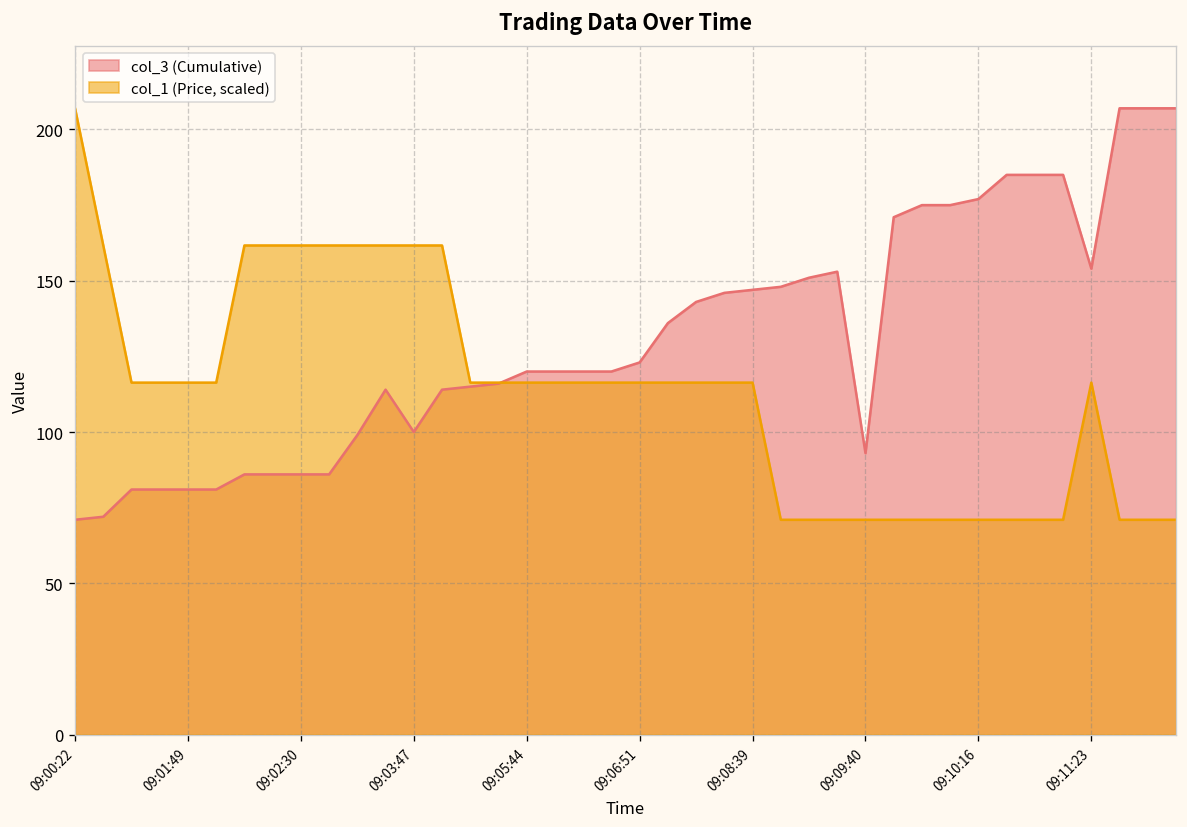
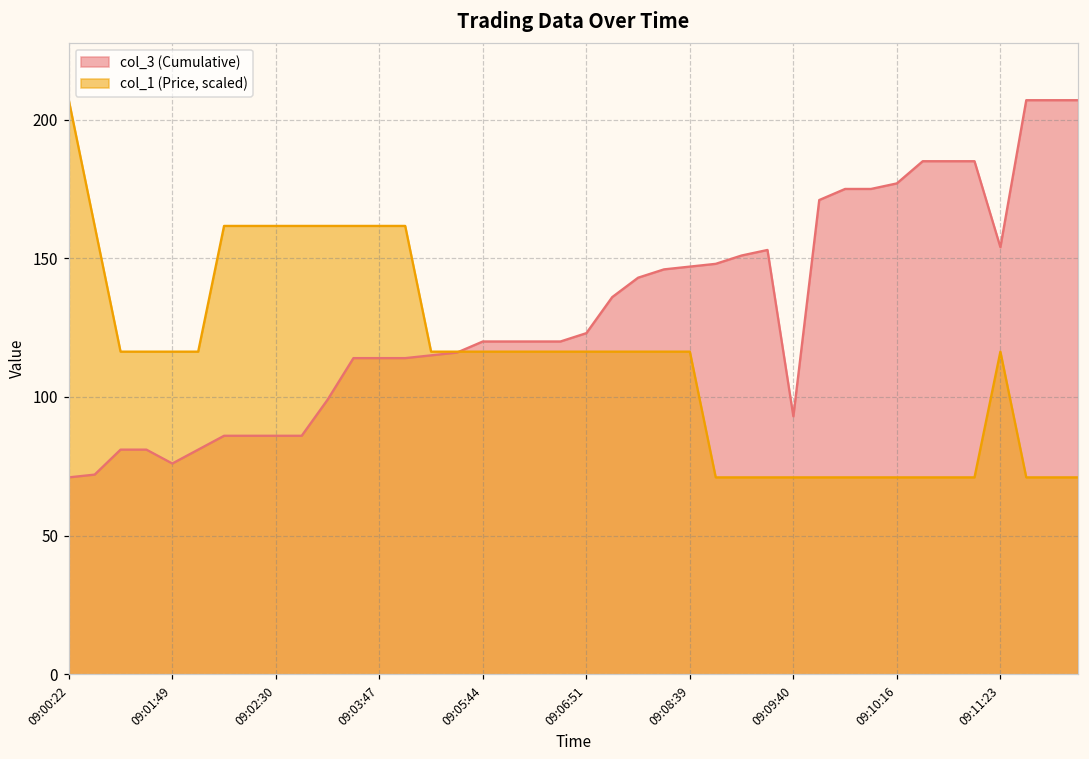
col_3 (Cumulative), 09:01:49: 81 -> 76
col_3 (Cumulative), 09:03:47: 100 -> 114
